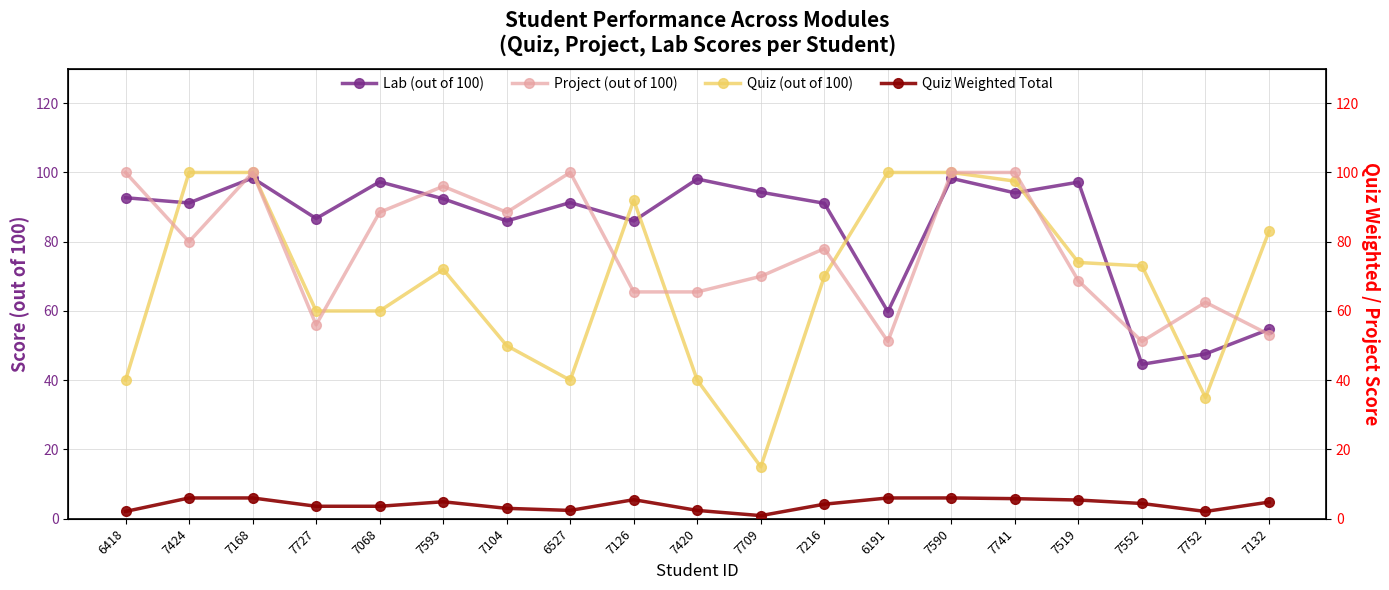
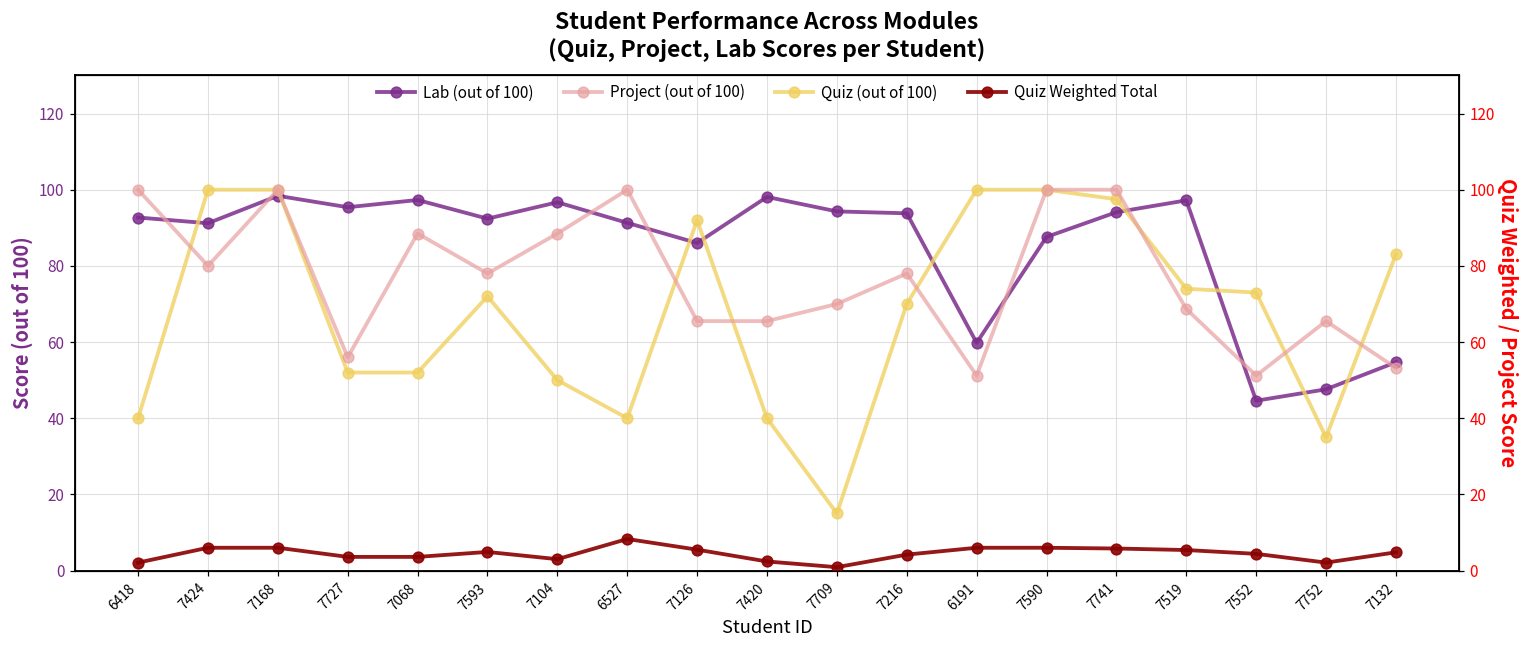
Lab (out of 100), 7727: 87 -> 95
Quiz (out of 100), 7727: 60 -> 52
Quiz (out of 100), 7068: 60 -> 52
Lab (out of 100), 7104: 86 -> 97
Lab (out of 100), 7216: 91 -> 94
Lab (out of 100), 7590: 98 -> 88
Project (out of 100), 7593: 96 -> 78
Quiz Weighted Total, 6527: 2 -> 8
Project (out of 100), 7752: 63 -> 66
